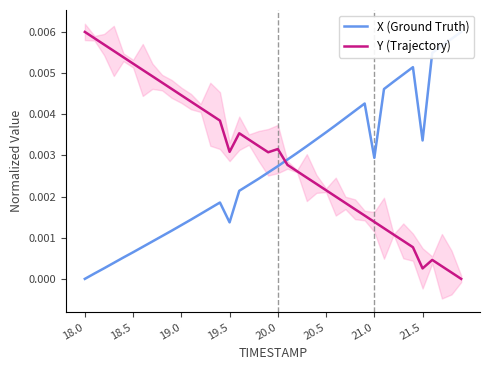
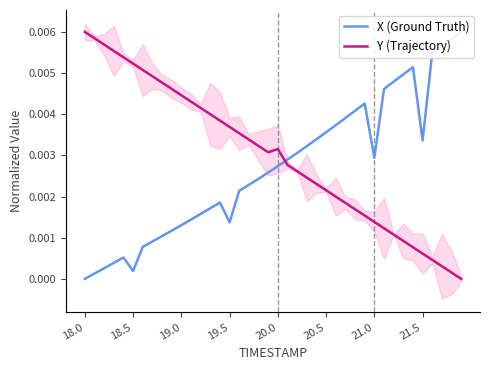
X (Ground Truth), 18.5: 0.0006 -> 0.0002
Y (Trajectory), 19.5: 0.0031 -> 0.0037
Y (Trajectory), 21.5: 0.0003 -> 0.0006
